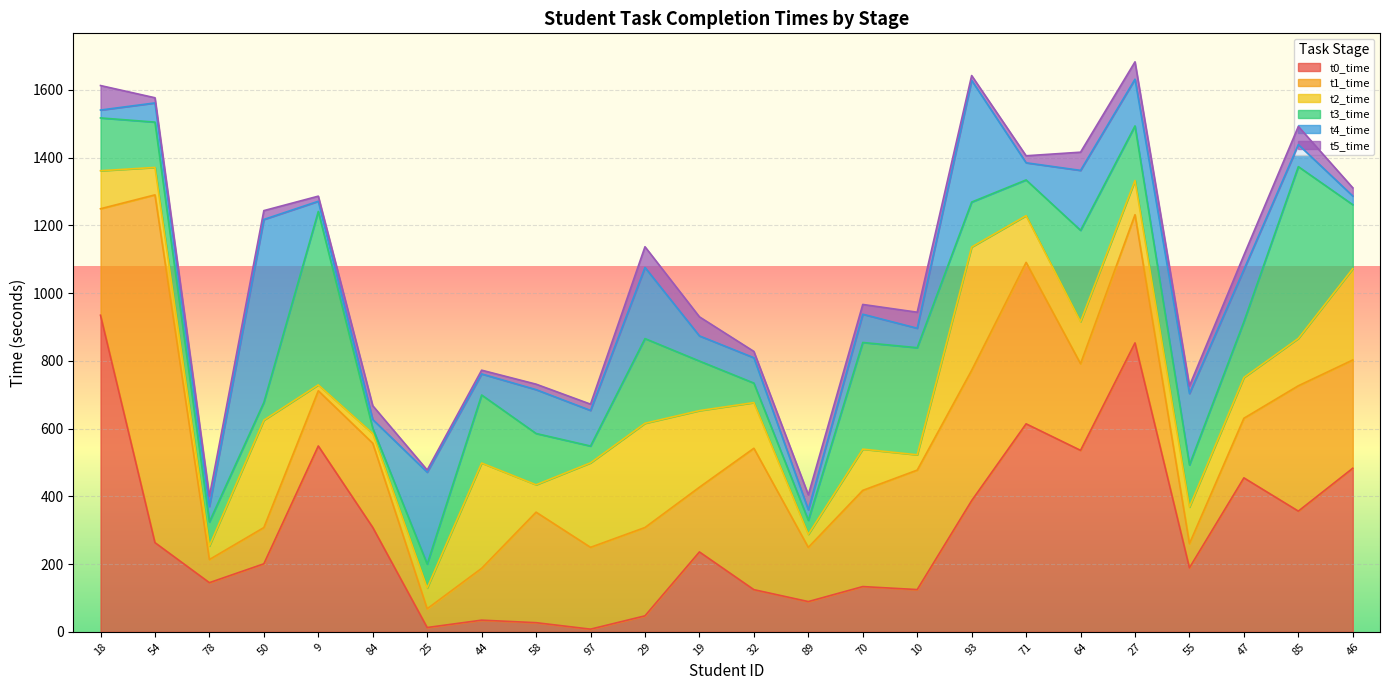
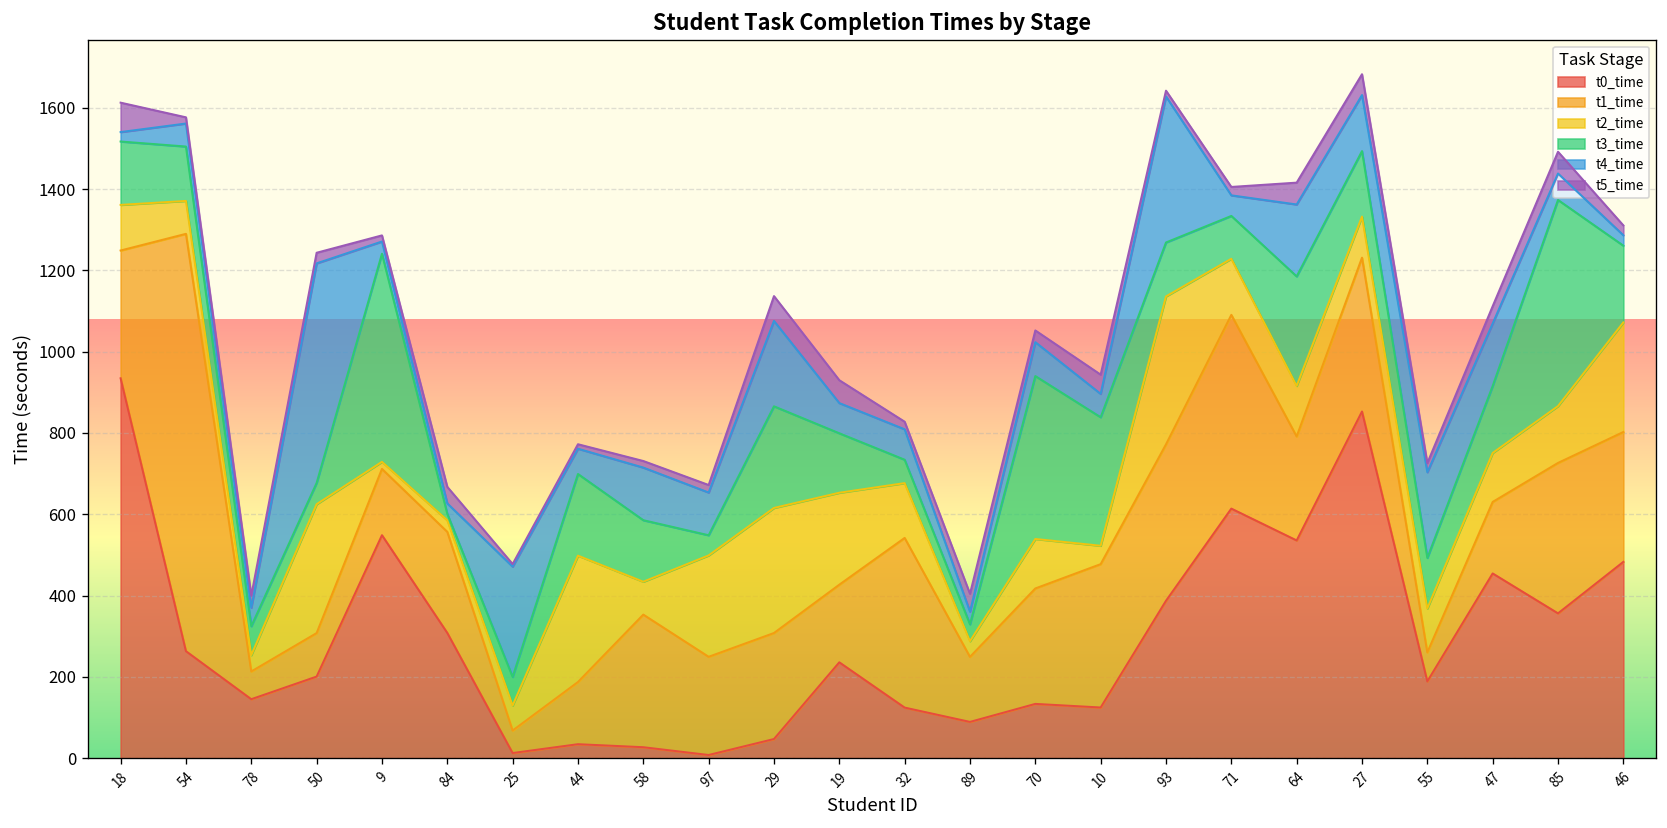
t3_time, 70: 310 -> 400
